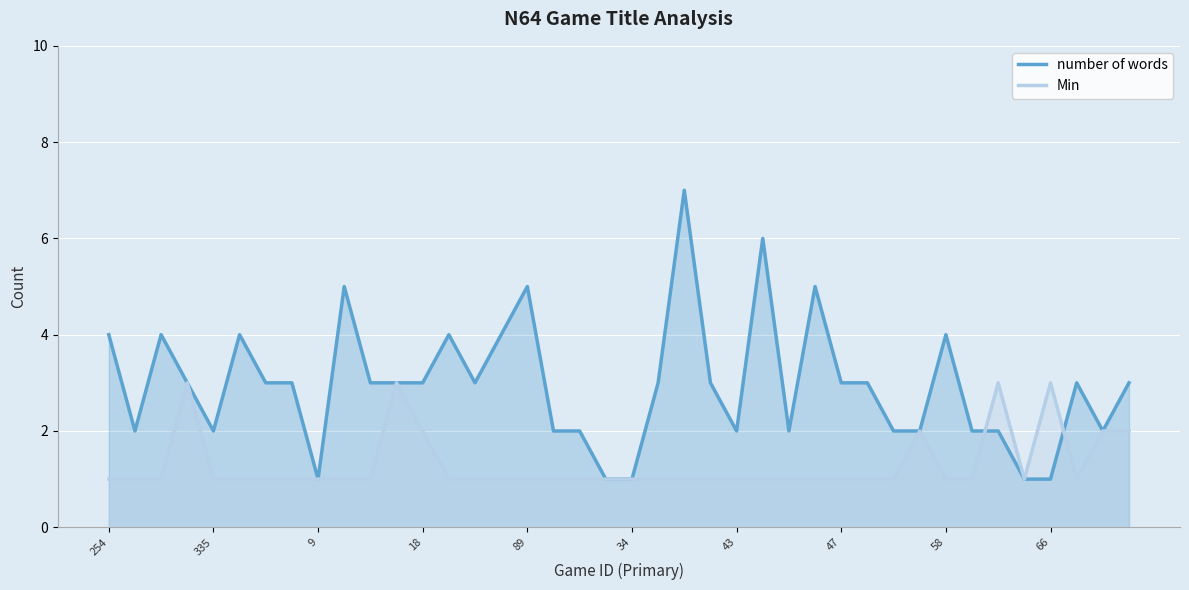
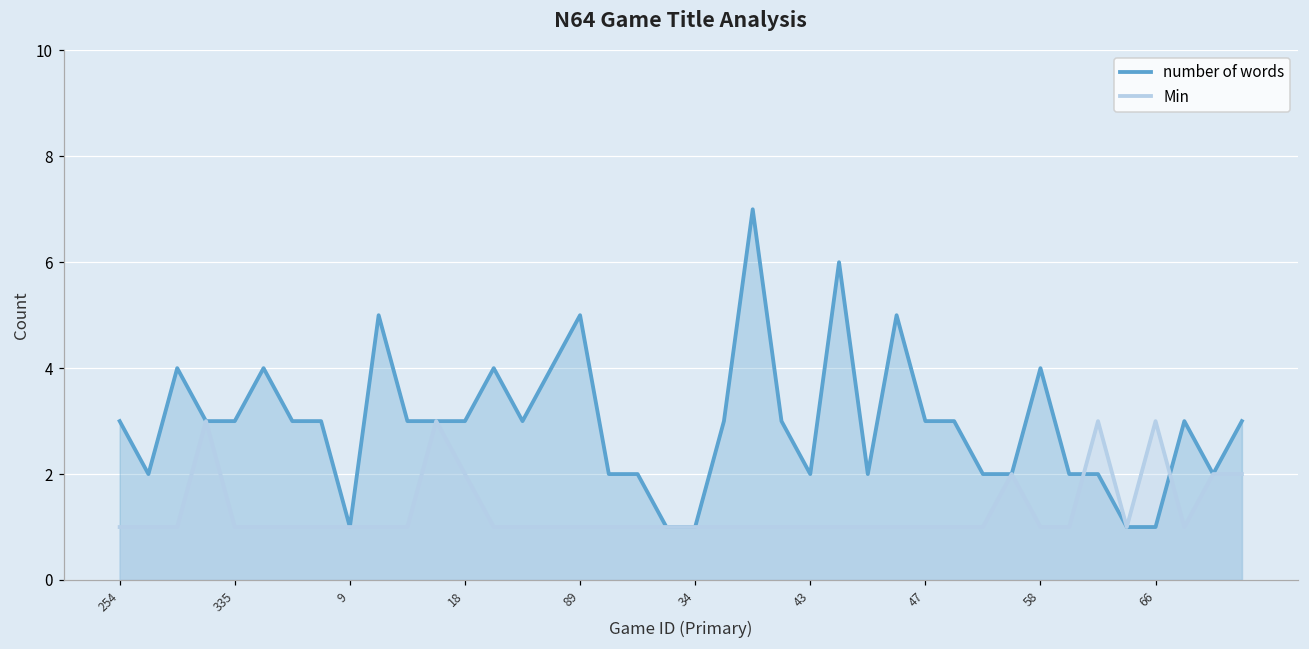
number of words, 254: 4 -> 3
number of words, 335: 2 -> 3
